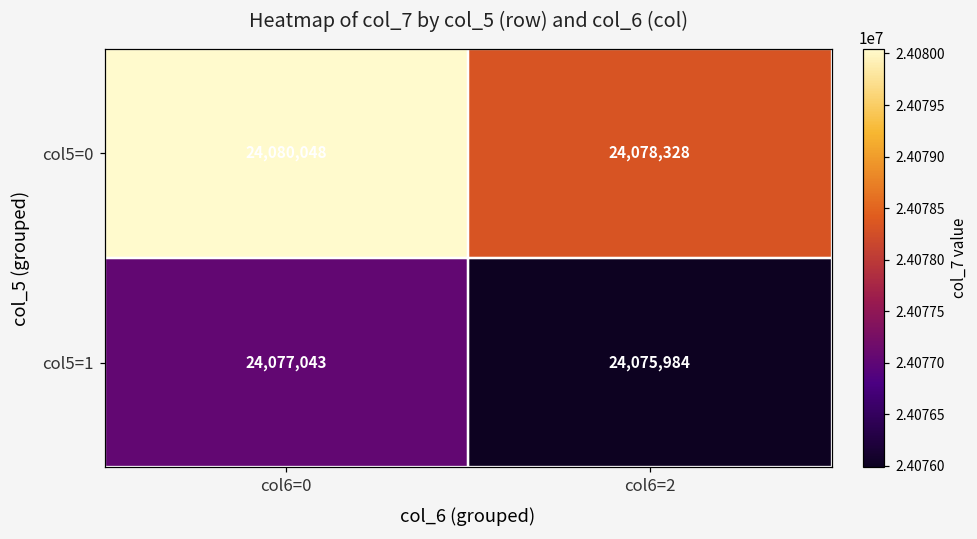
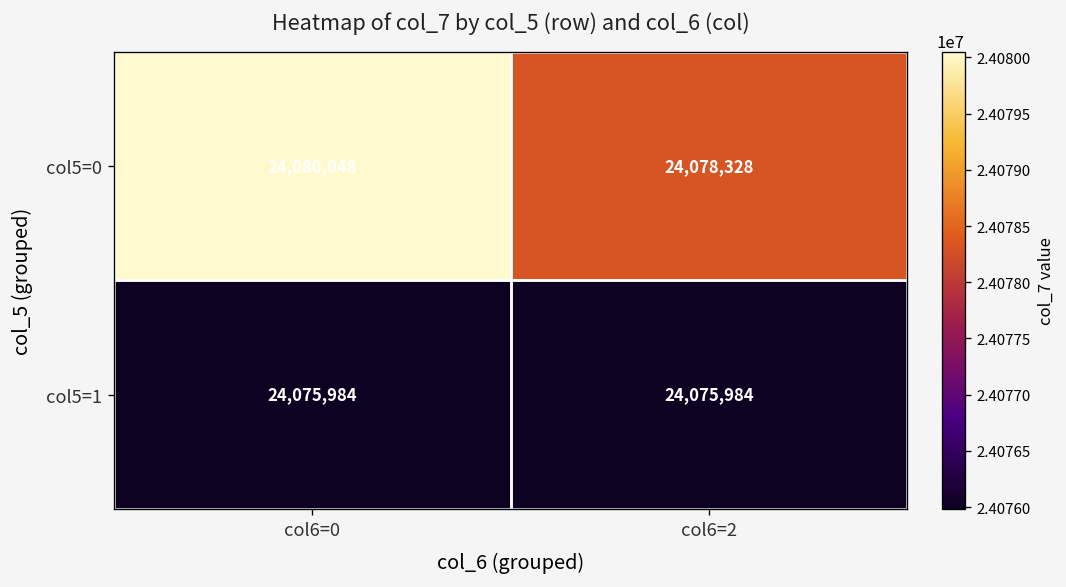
col5=1, col6=0: 24,077,043 -> 24,075,984
